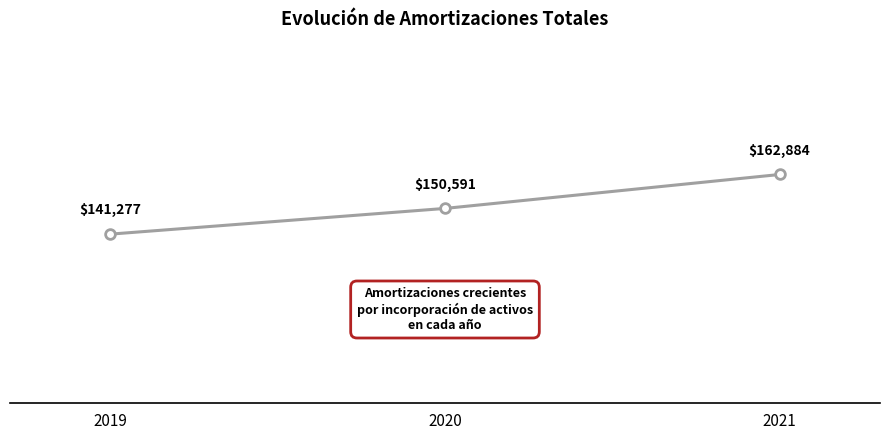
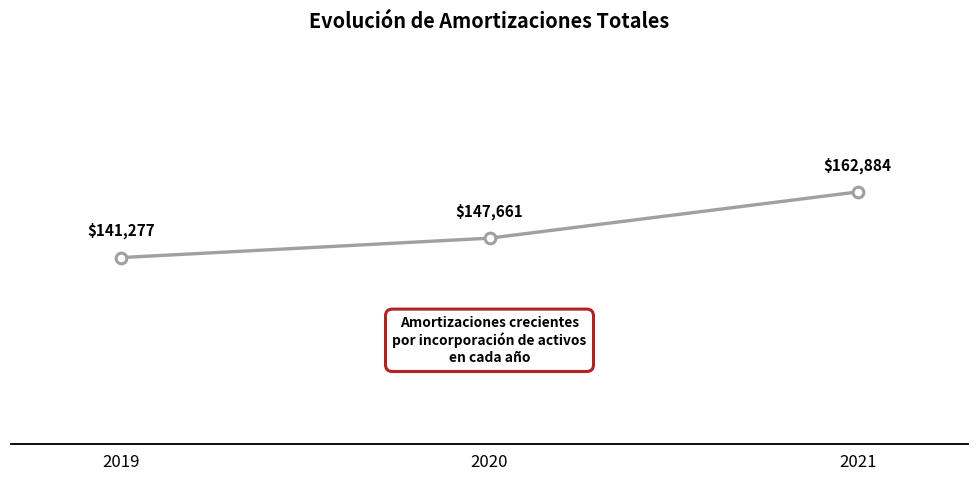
2020: $150,591 -> $147,661
